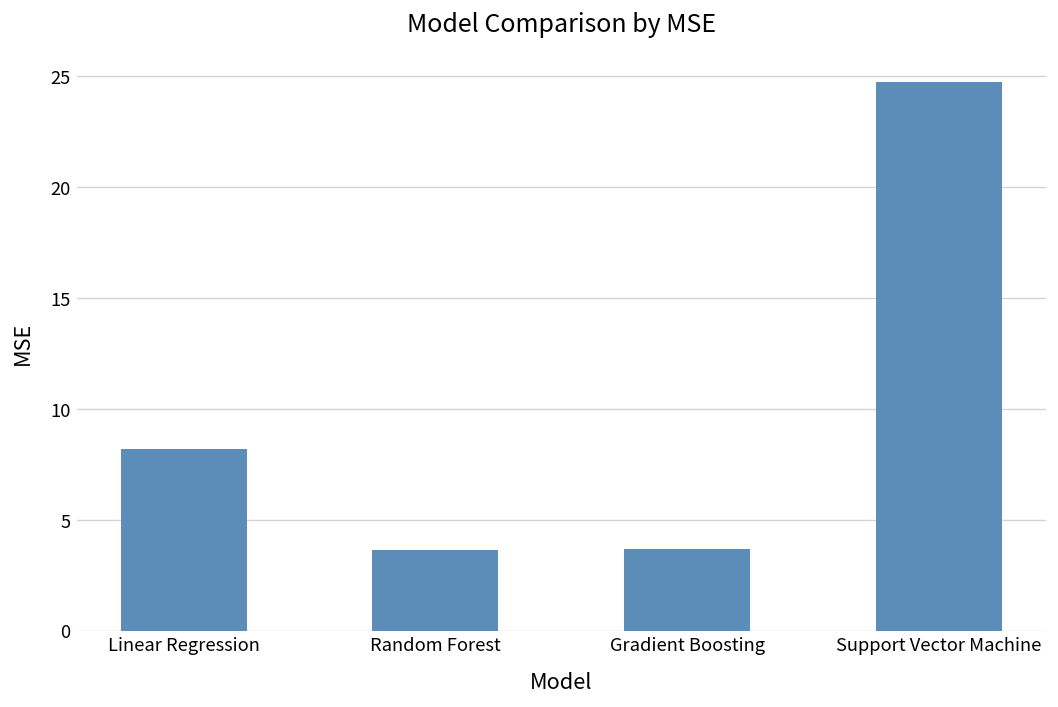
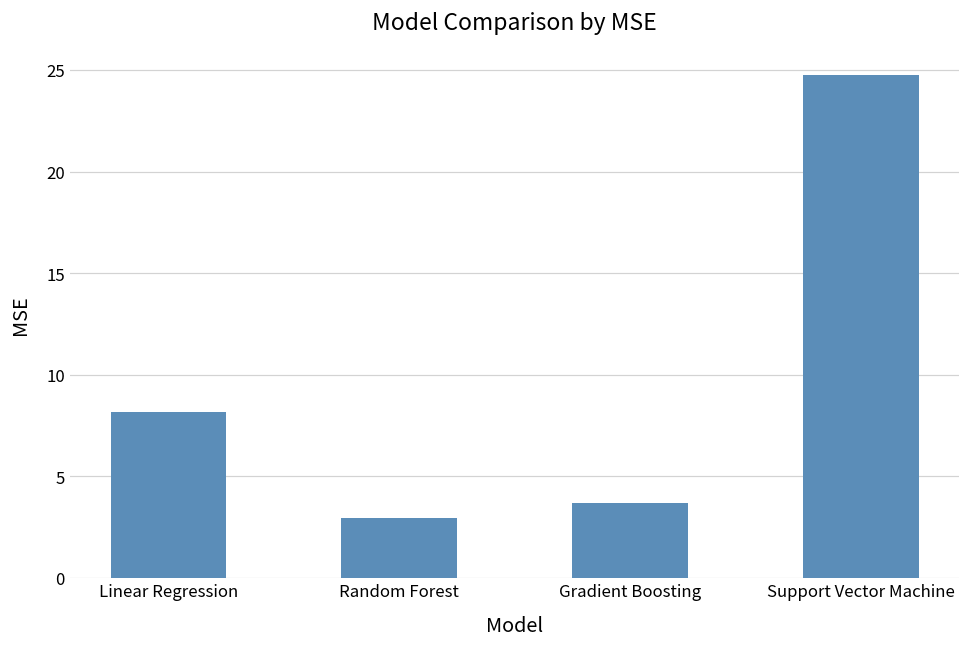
Random Forest: 3.6 -> 2.9
